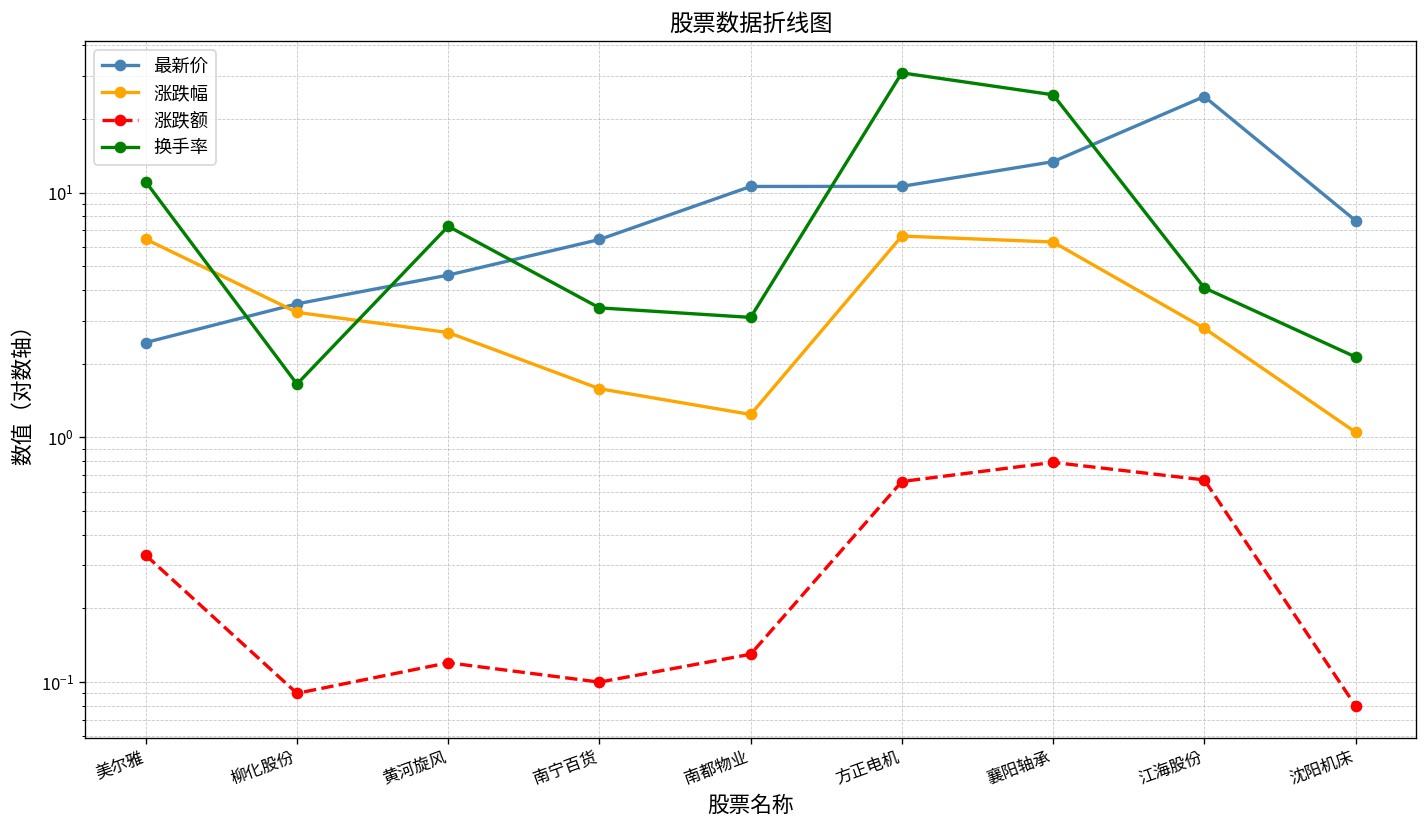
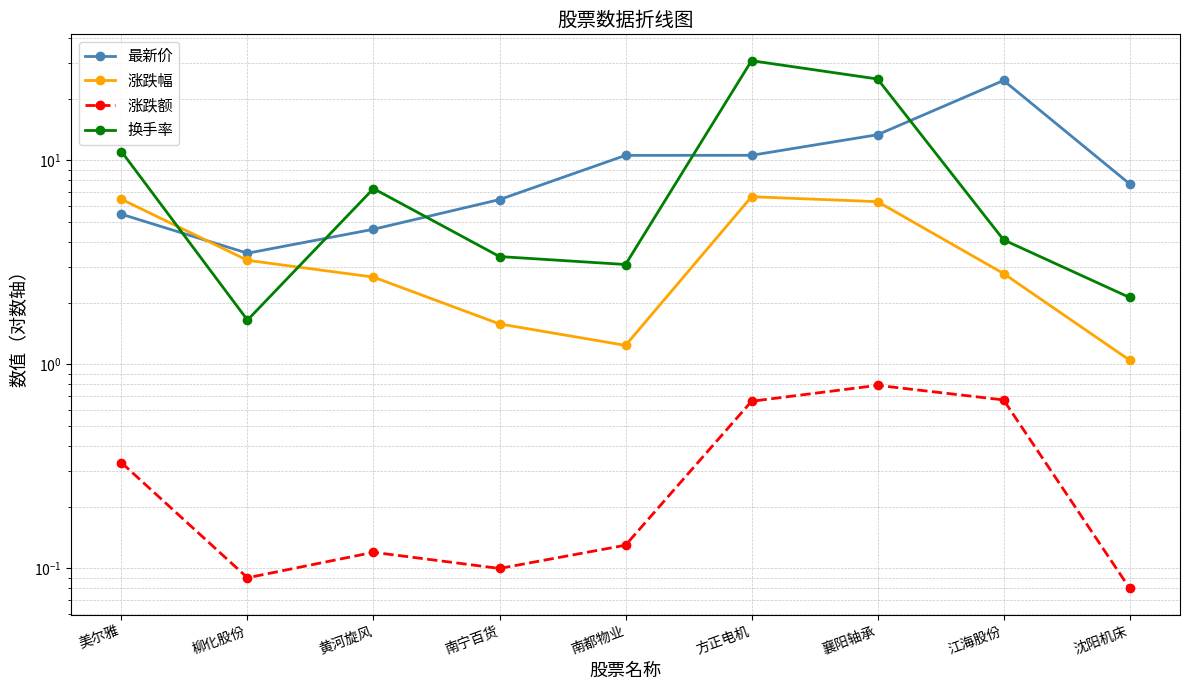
最新价, 美尔雅: 2.4 -> 5.5
